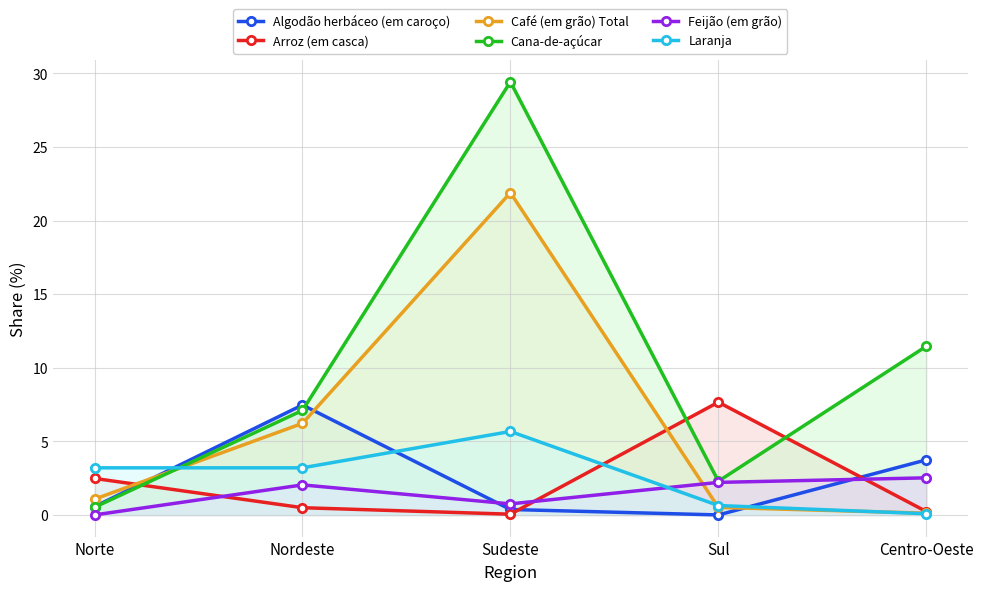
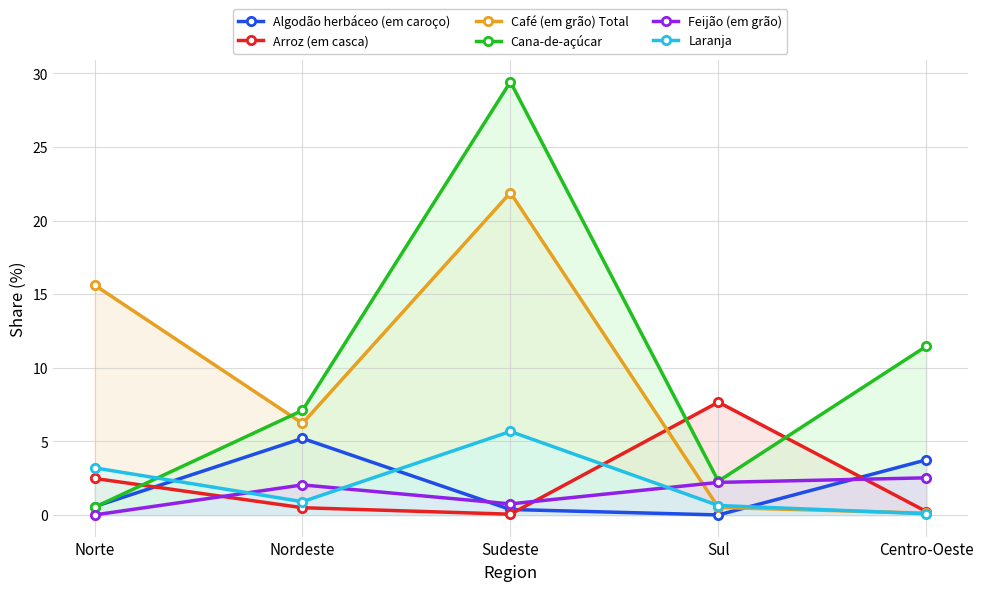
Café (em grão) Total, Norte: 1.1 -> 15.6
Algodão herbáceo (em caroço), Nordeste: 7.5 -> 5.2
Laranja, Nordeste: 3.2 -> 0.9
